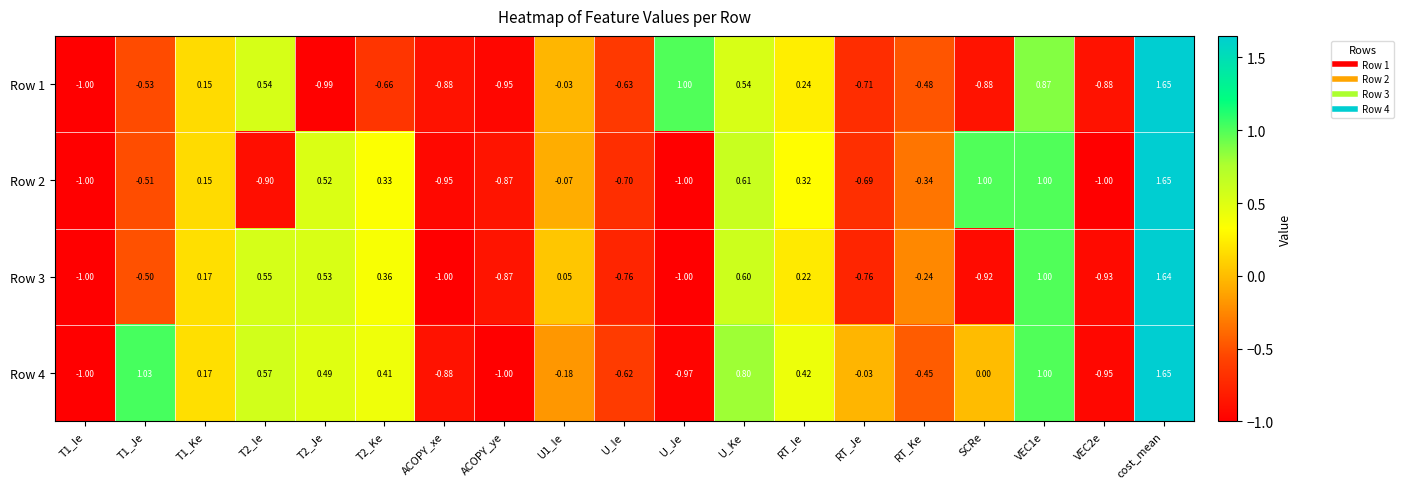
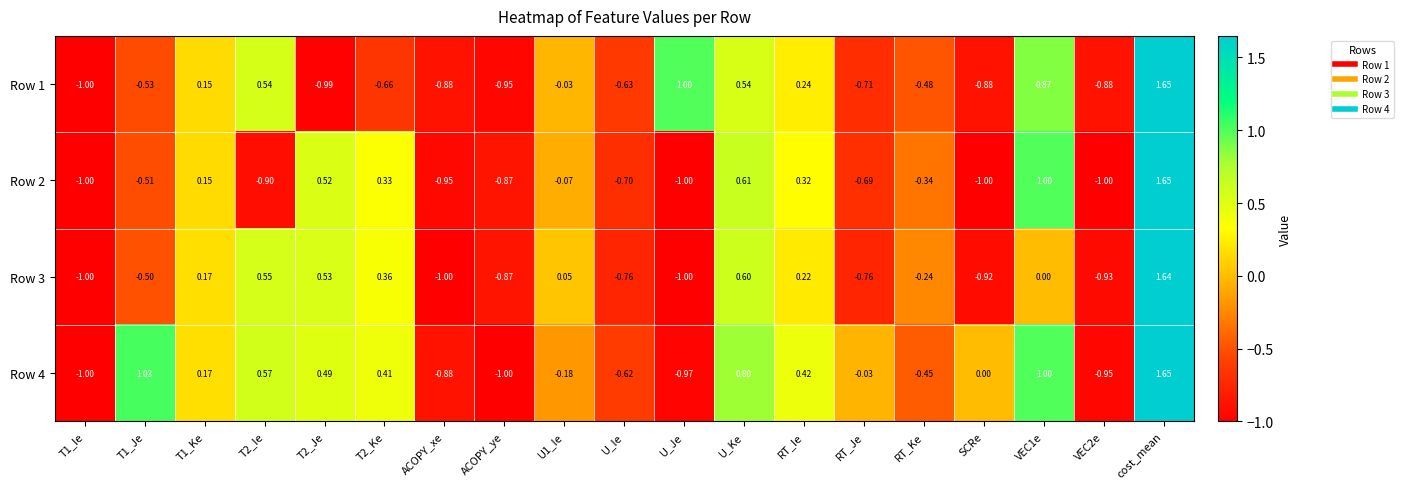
Row 2, SCRe: 1.00 -> -1.00
Row 3, VEC1e: 1.00 -> 0.00
